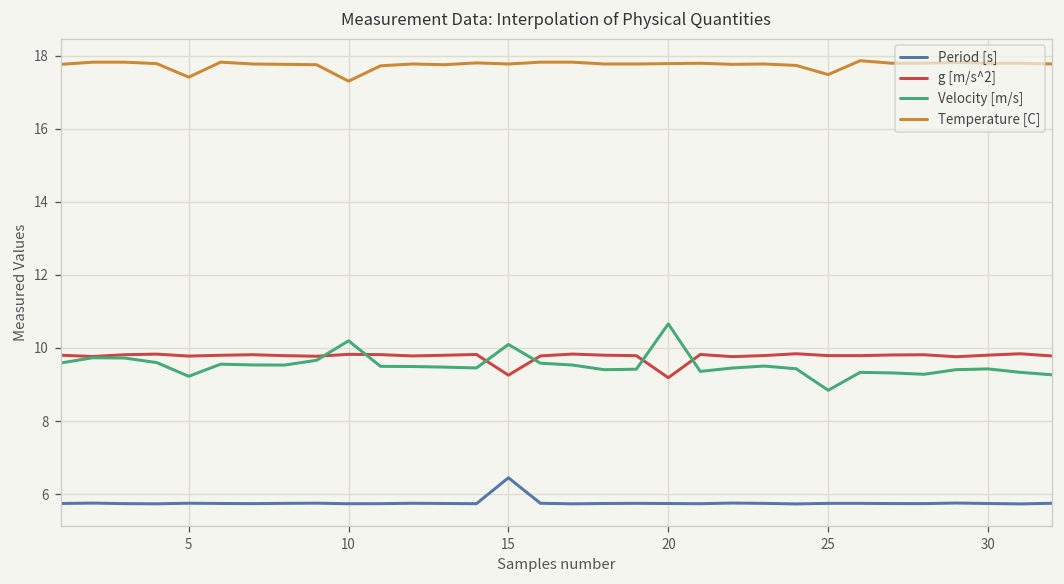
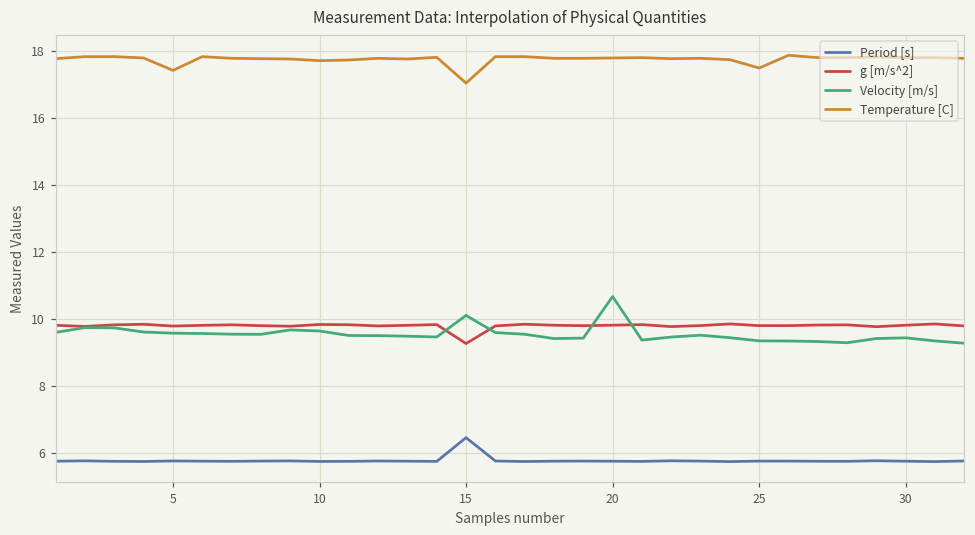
Velocity [m/s], 5: 9.2 -> 9.6
Velocity [m/s], 10: 10.2 -> 9.6
Temperature [C], 10: 17.3 -> 17.7
Temperature [C], 15: 17.8 -> 17.0
g [m/s^2], 20: 9.2 -> 9.8
Velocity [m/s], 25: 8.8 -> 9.3
